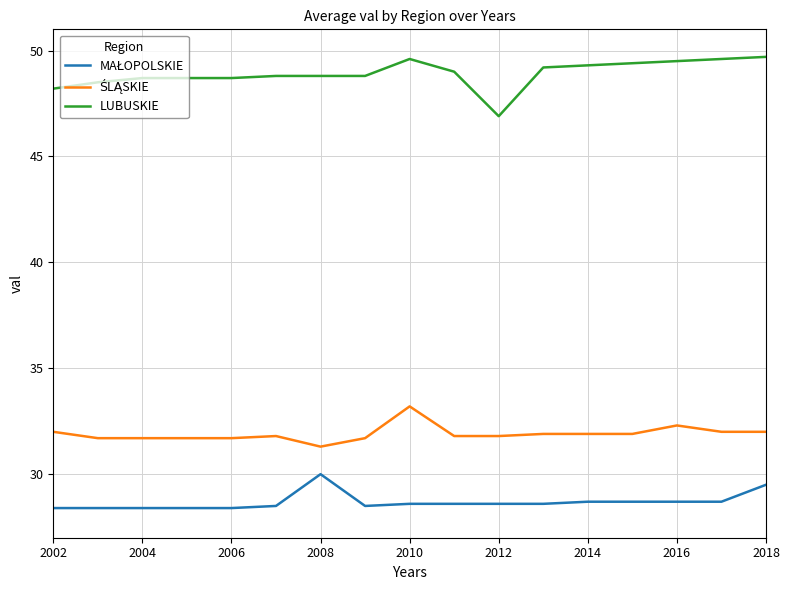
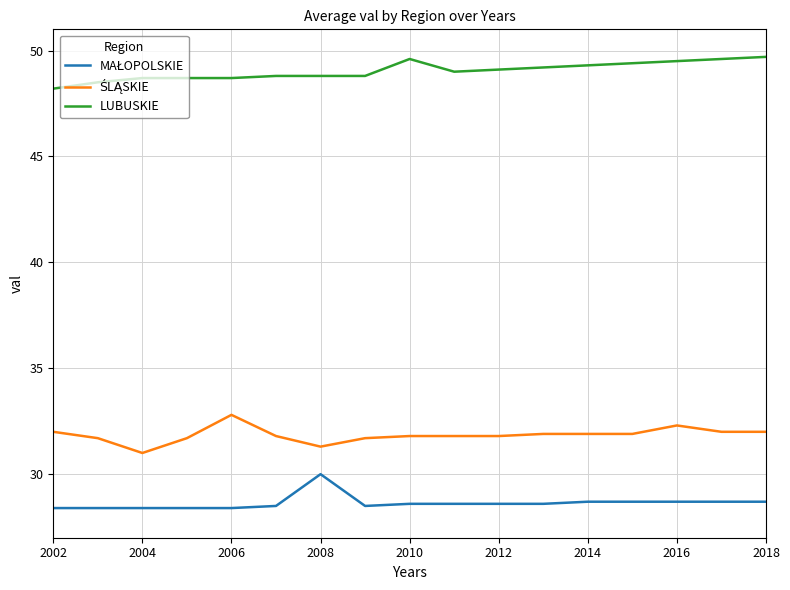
ŚLĄSKIE, 2004: 31.7 -> 31.0
ŚLĄSKIE, 2006: 31.7 -> 32.8
ŚLĄSKIE, 2010: 33.2 -> 31.8
LUBUSKIE, 2012: 46.9 -> 49.1
MAŁOPOLSKIE, 2018: 29.5 -> 28.7
